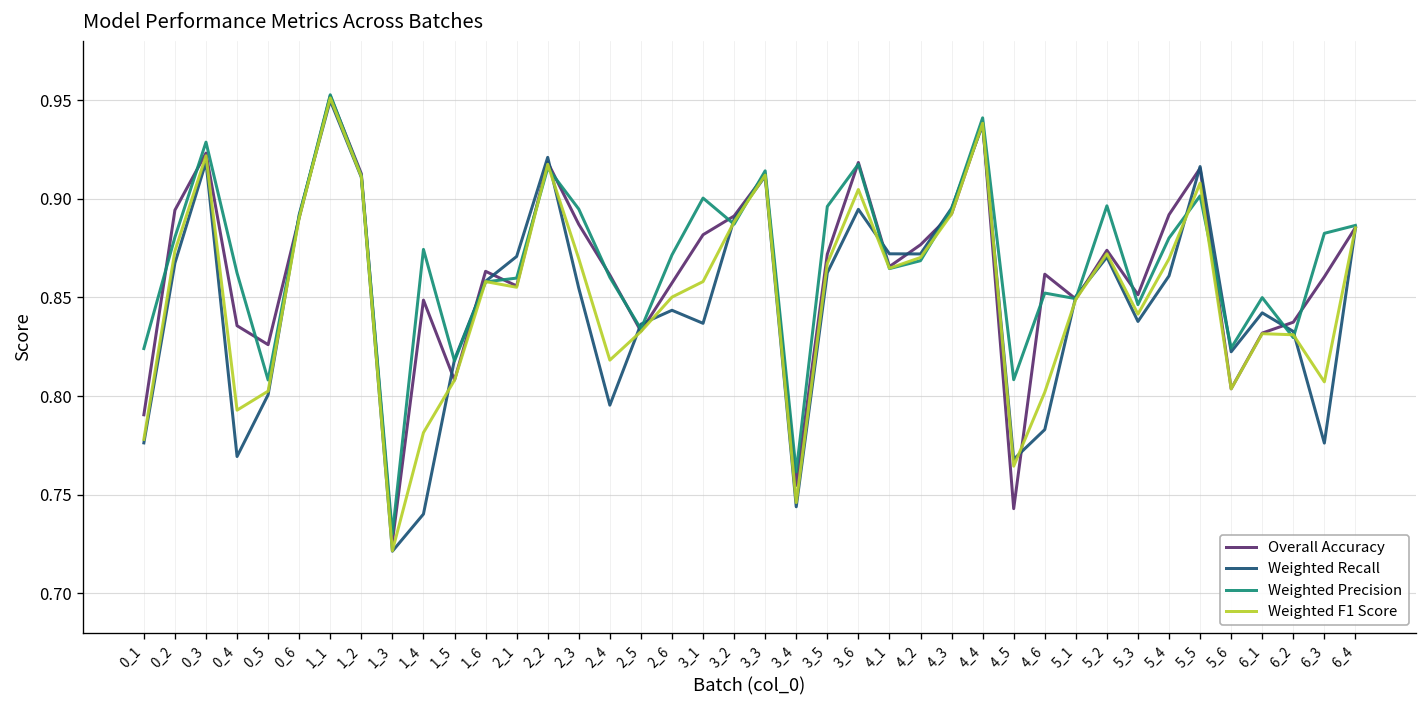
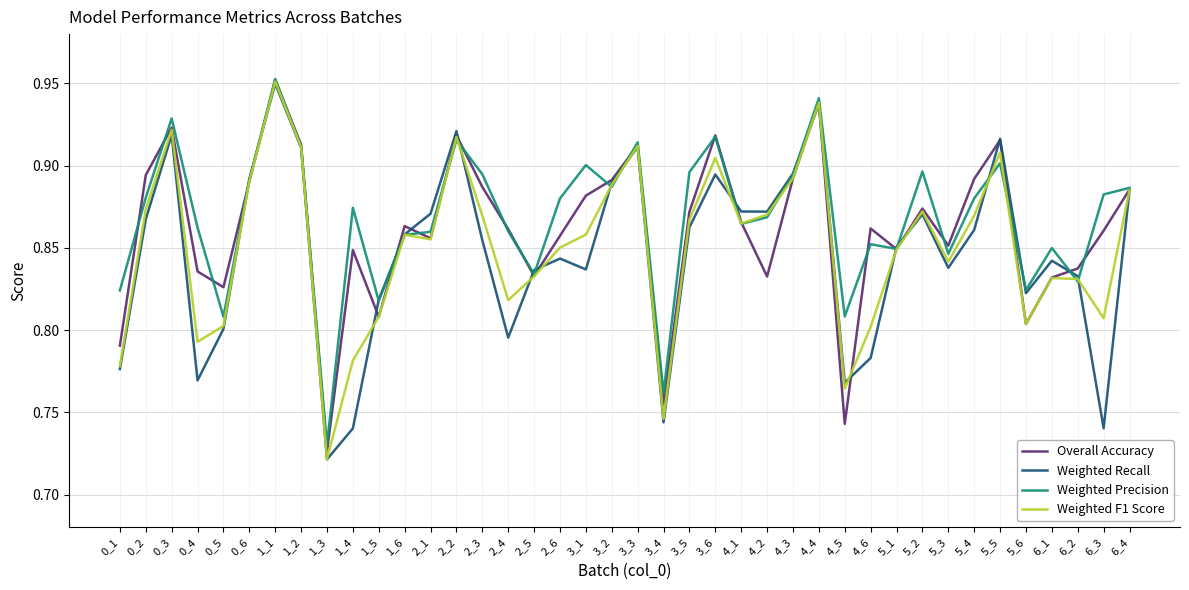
Weighted Precision, 2_6: 0.872 -> 0.880
Overall Accuracy, 4_2: 0.877 -> 0.833
Weighted Recall, 6_3: 0.776 -> 0.740
